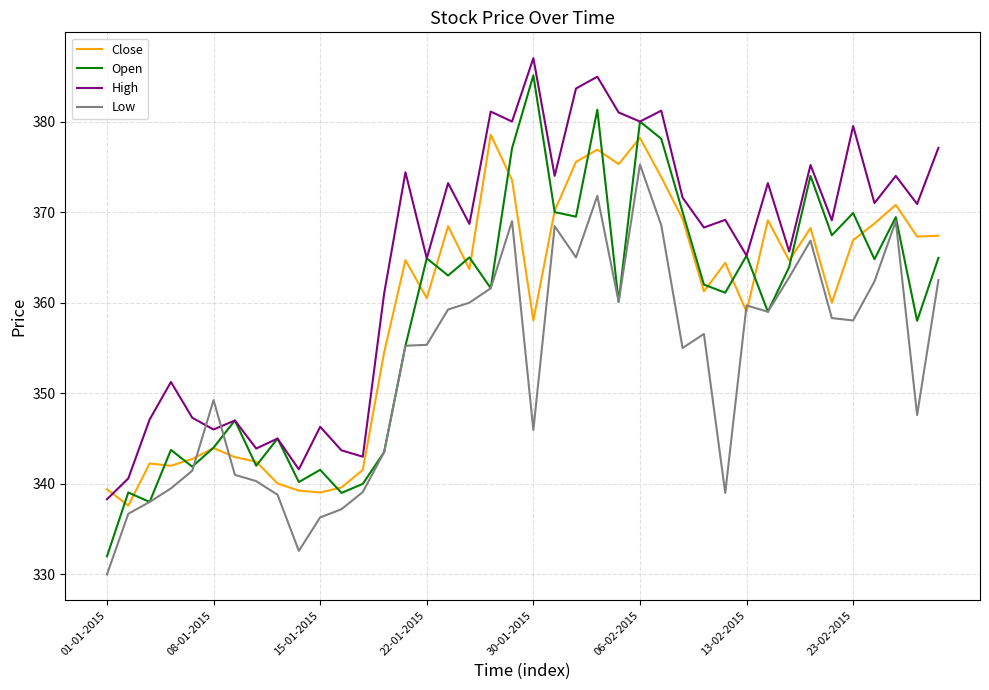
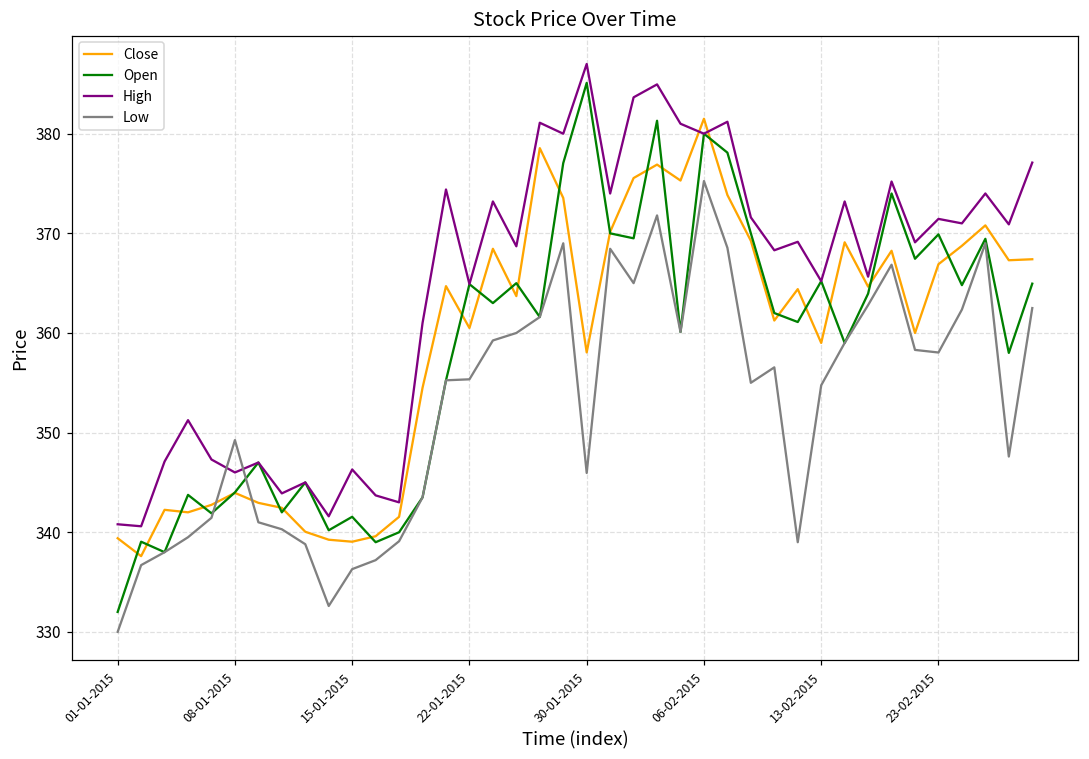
High, 01-01-2015: 338 -> 341
Close, 06-02-2015: 378 -> 382
Low, 13-02-2015: 360 -> 355
High, 23-02-2015: 380 -> 371
